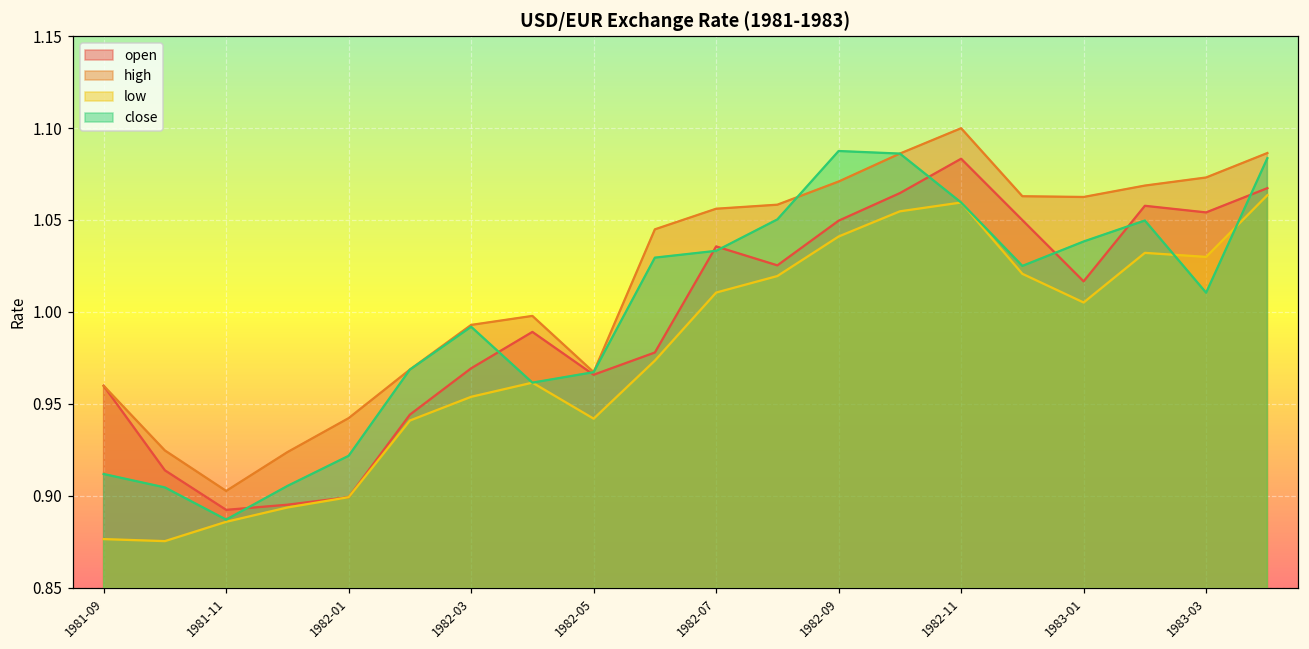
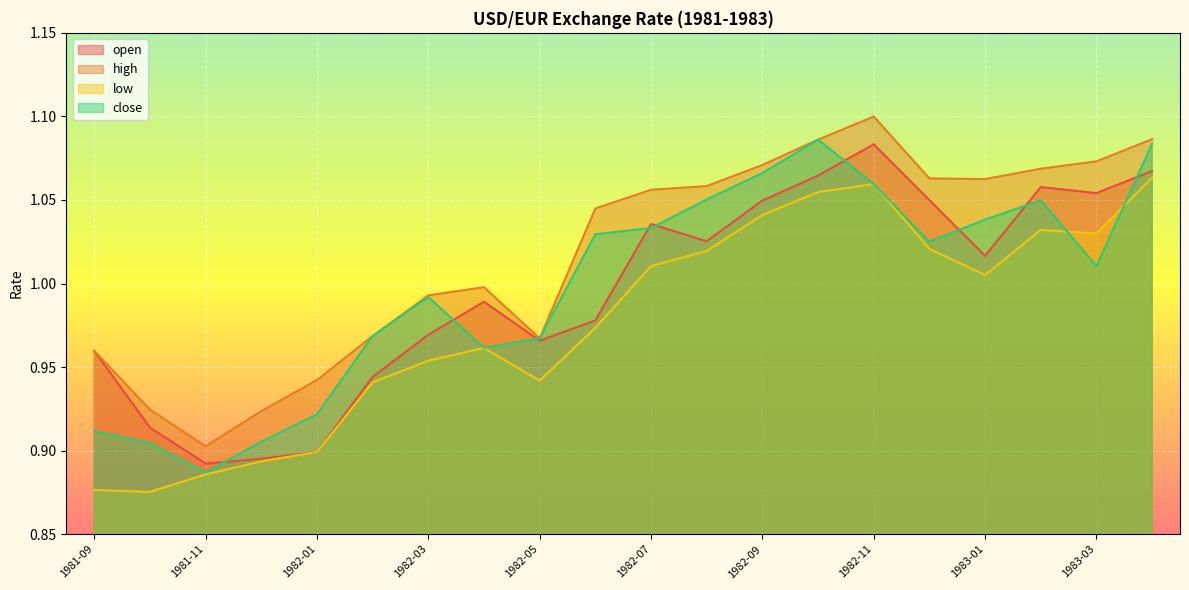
close, 1982-09: 1.088 -> 1.066
